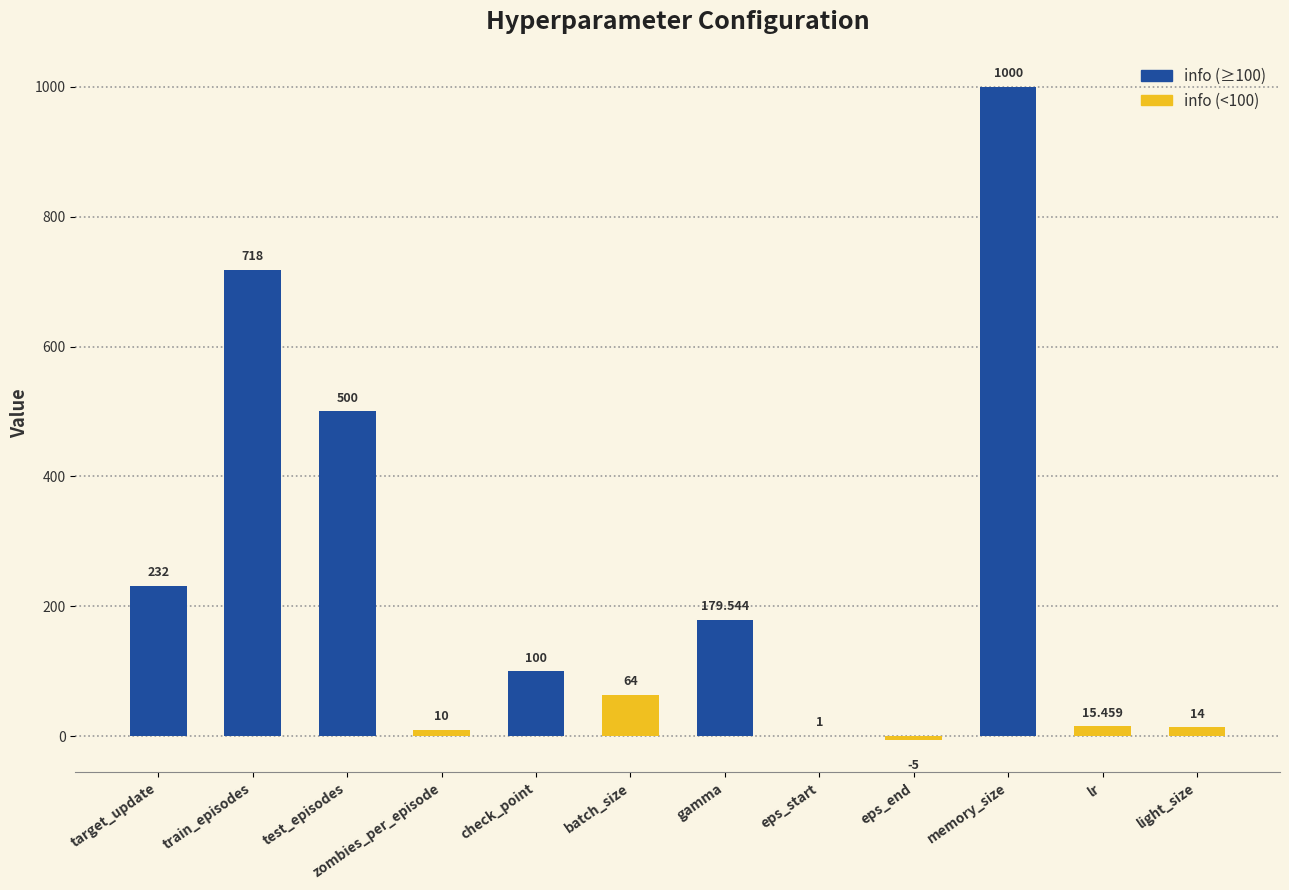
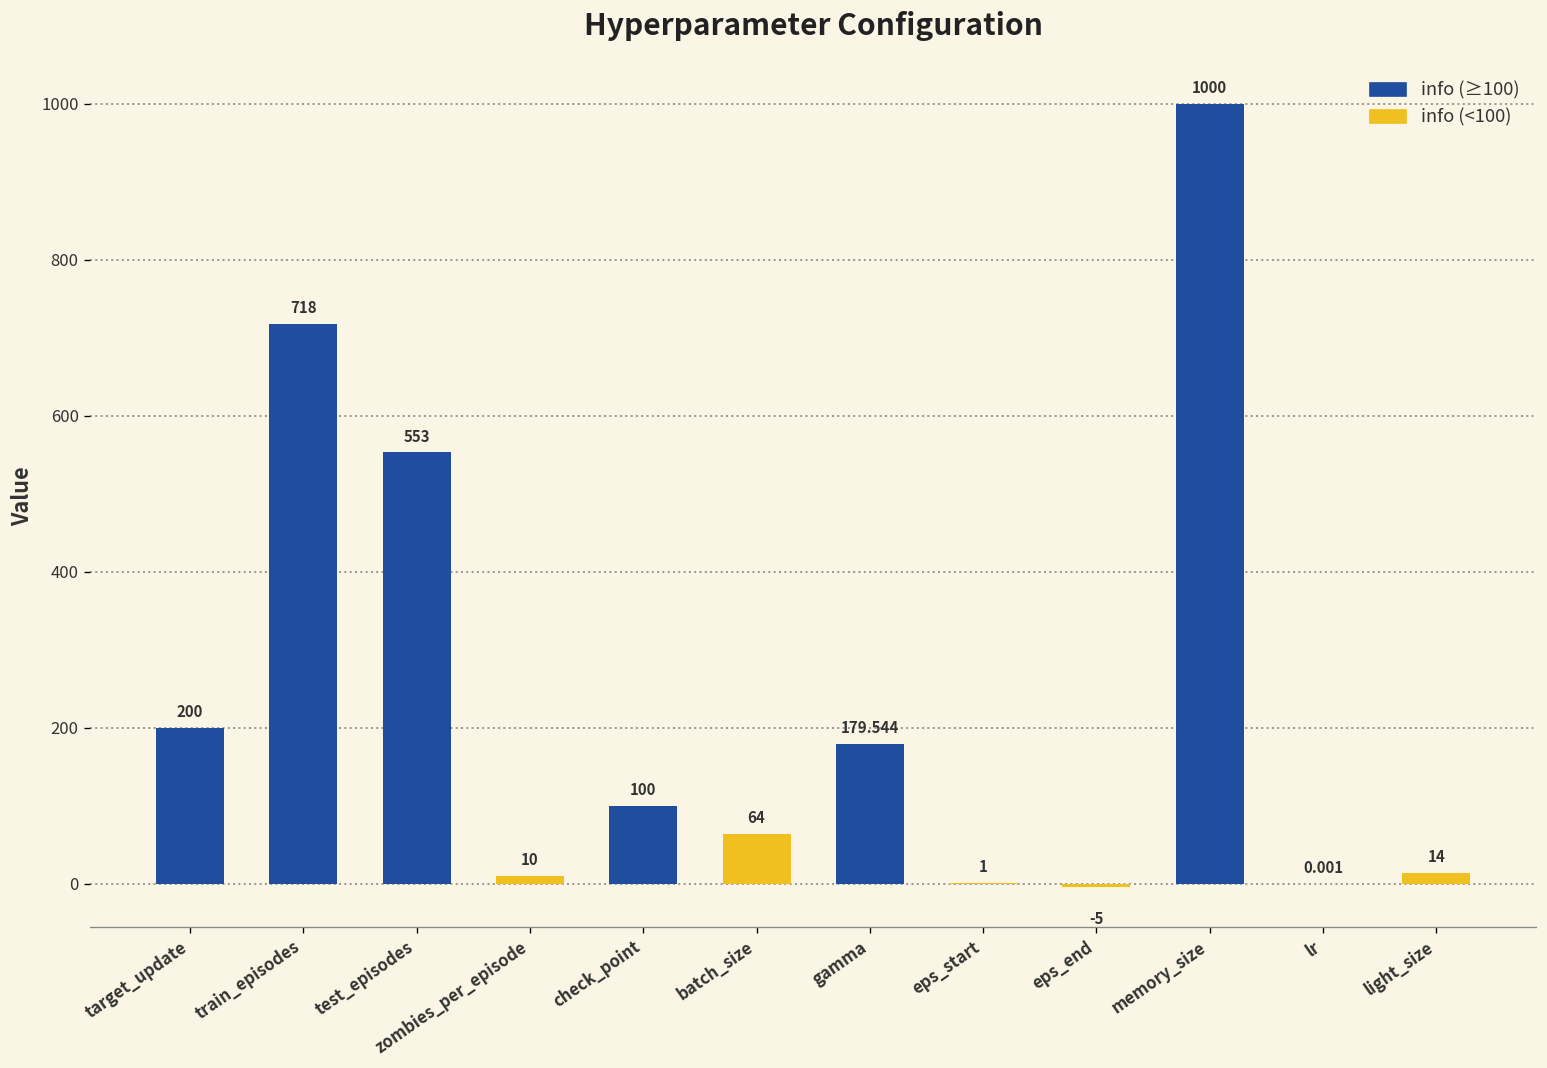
target_update: 232 -> 200
test_episodes: 500 -> 553
lr: 15.459 -> 0.001
